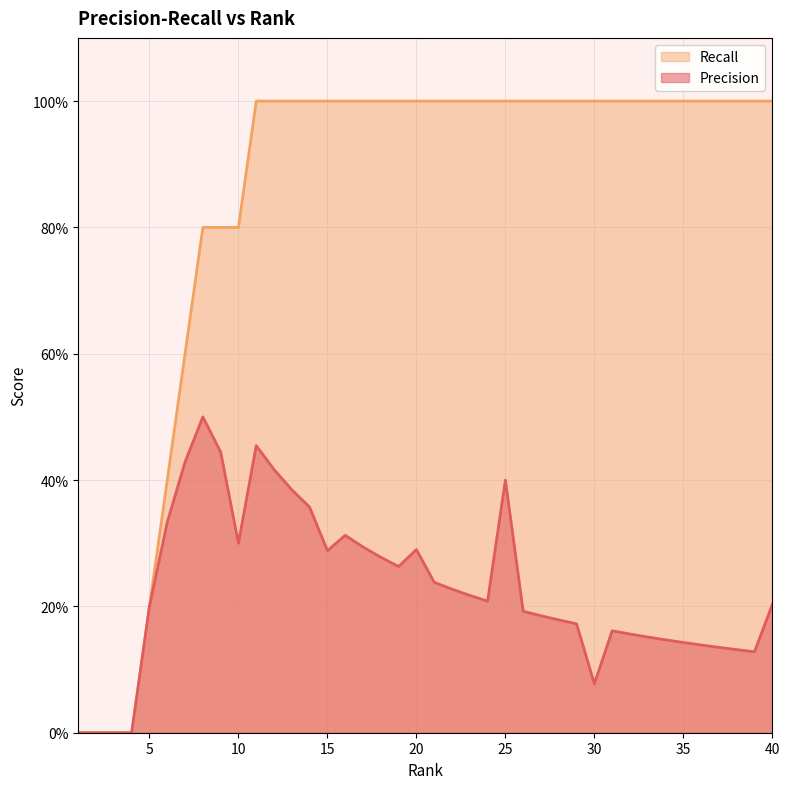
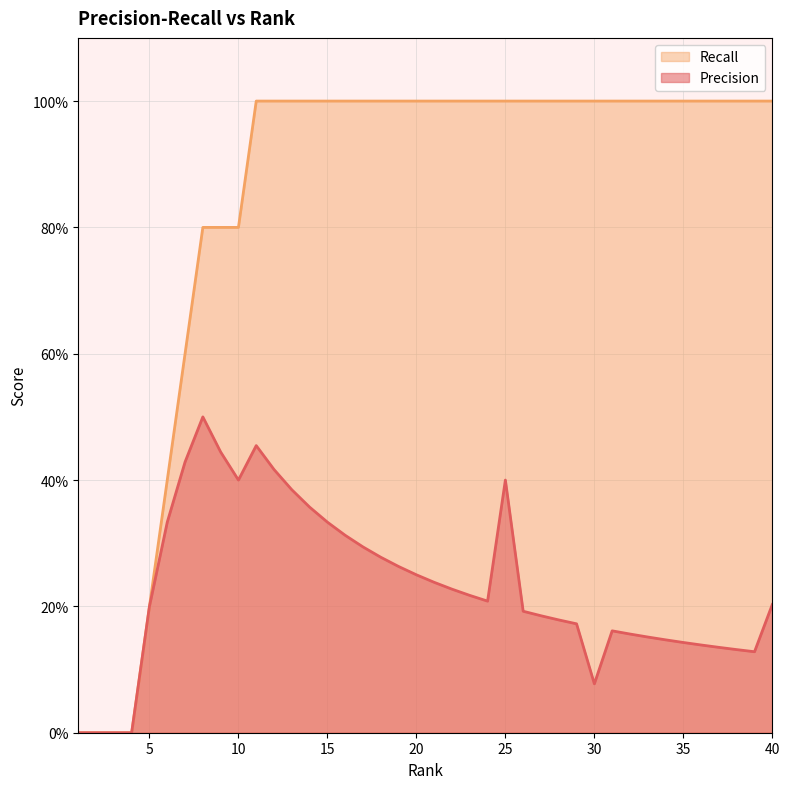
Precision, 10: 30% -> 40%
Precision, 15: 29% -> 33%
Precision, 20: 29% -> 25%
